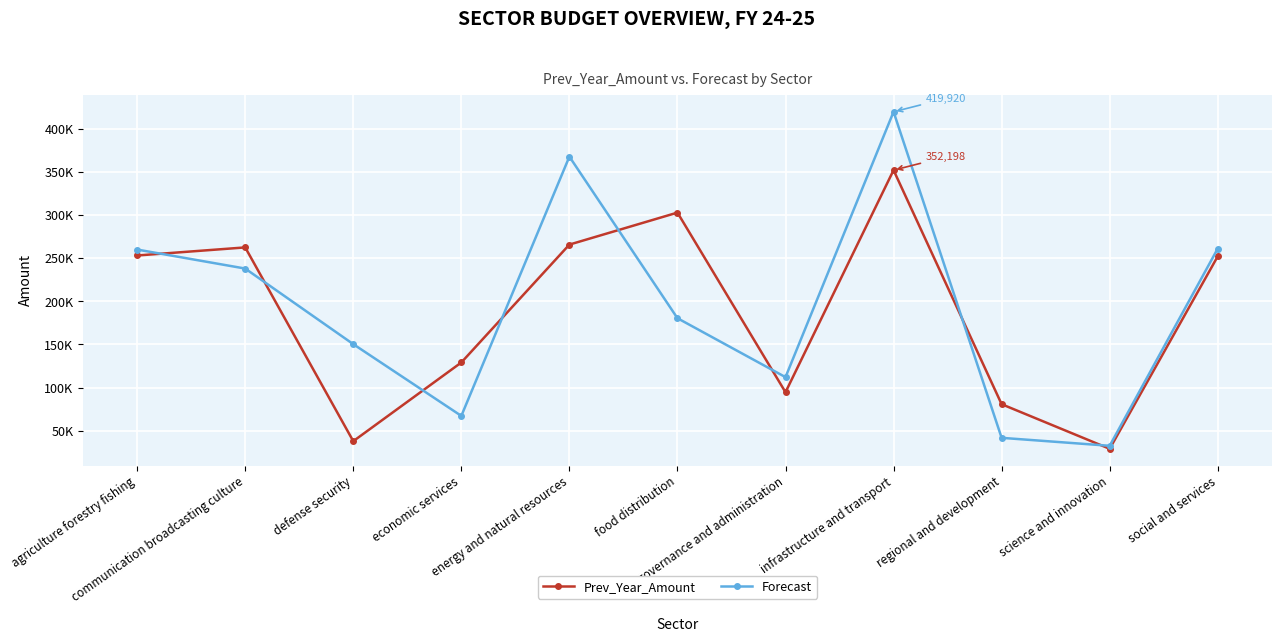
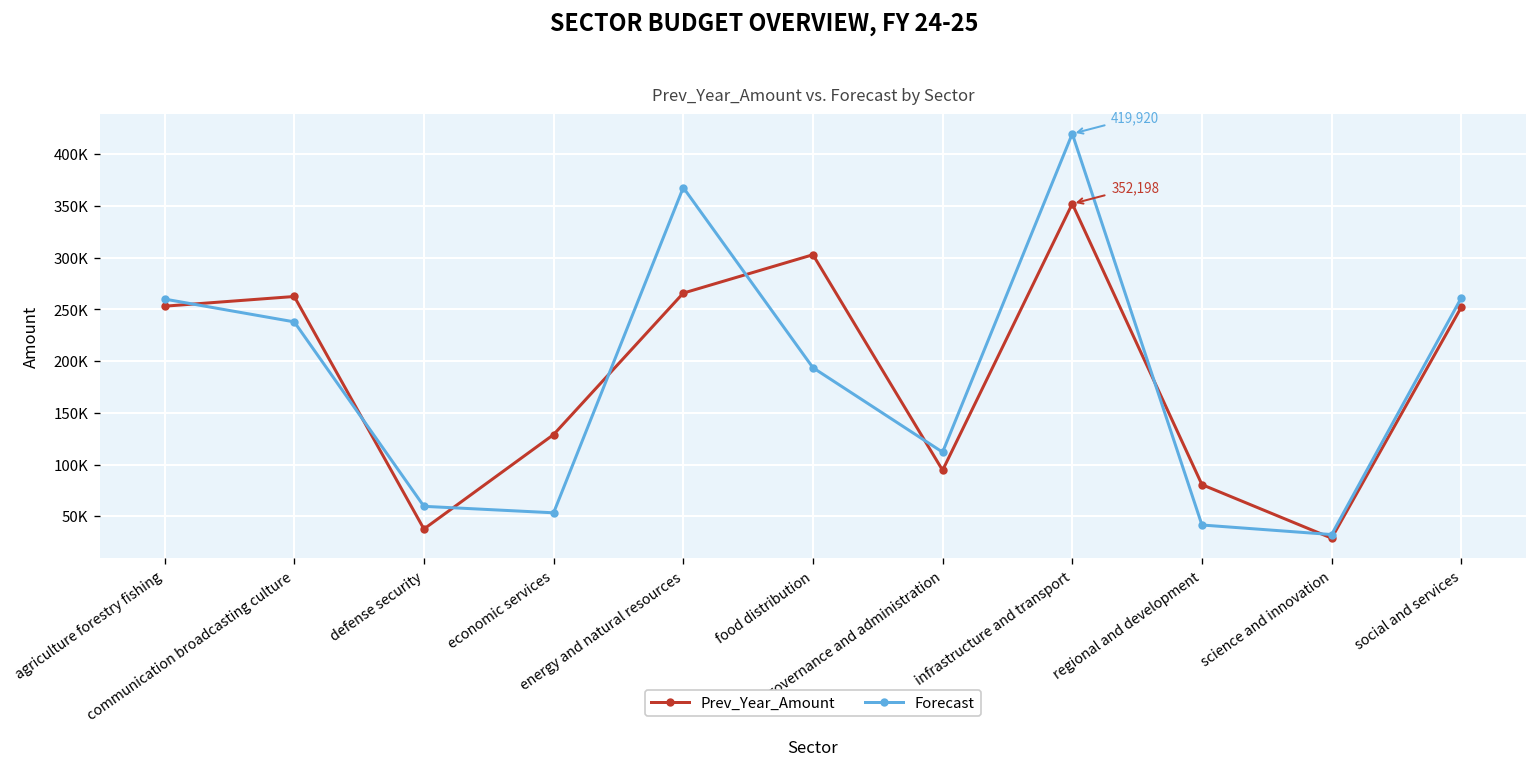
Forecast, defense security: 150000 -> 60000
Forecast, economic services: 70000 -> 50000
Forecast, food distribution: 180000 -> 190000
